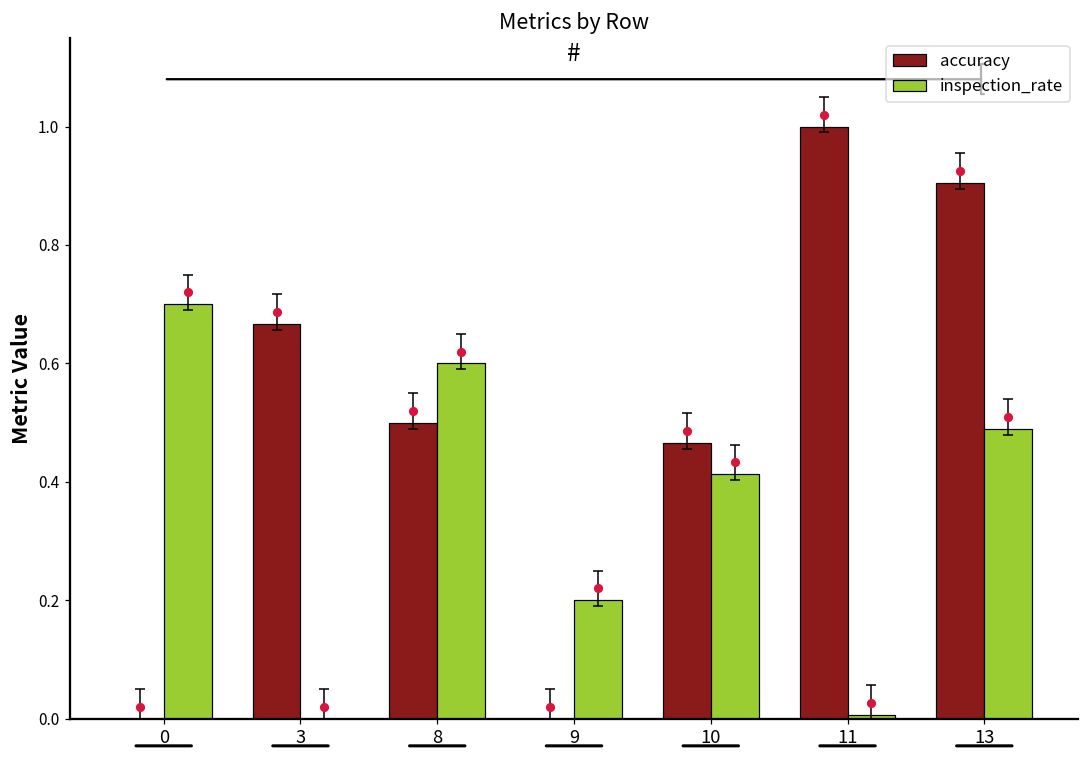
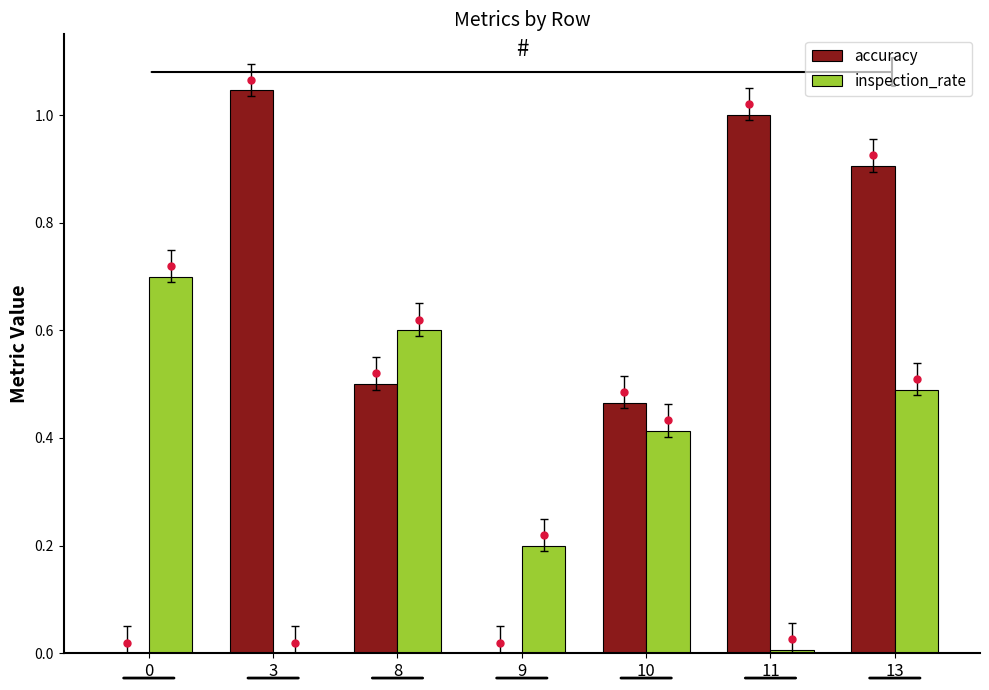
accuracy, 3: 0.67 -> 1.05
